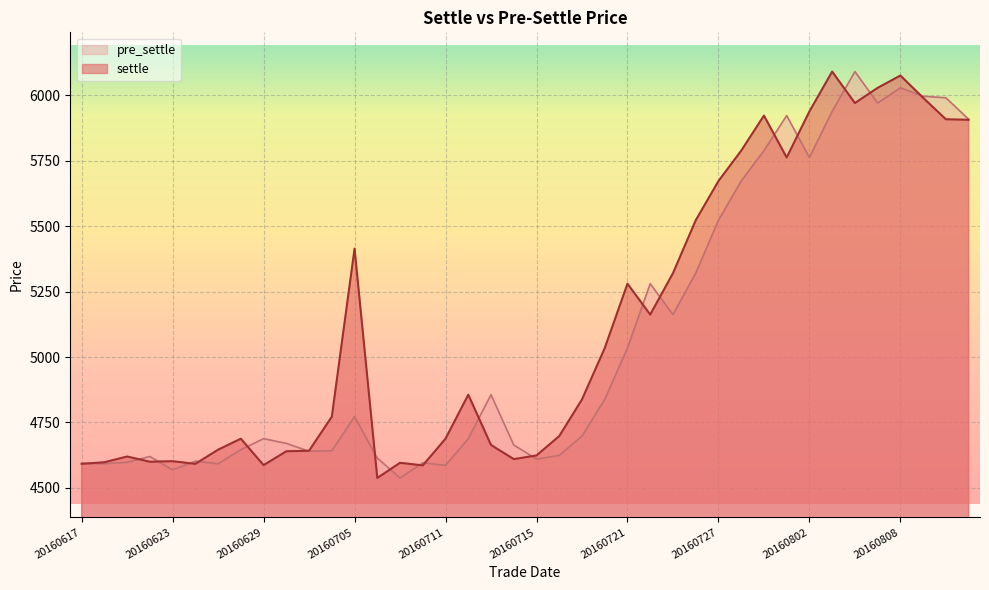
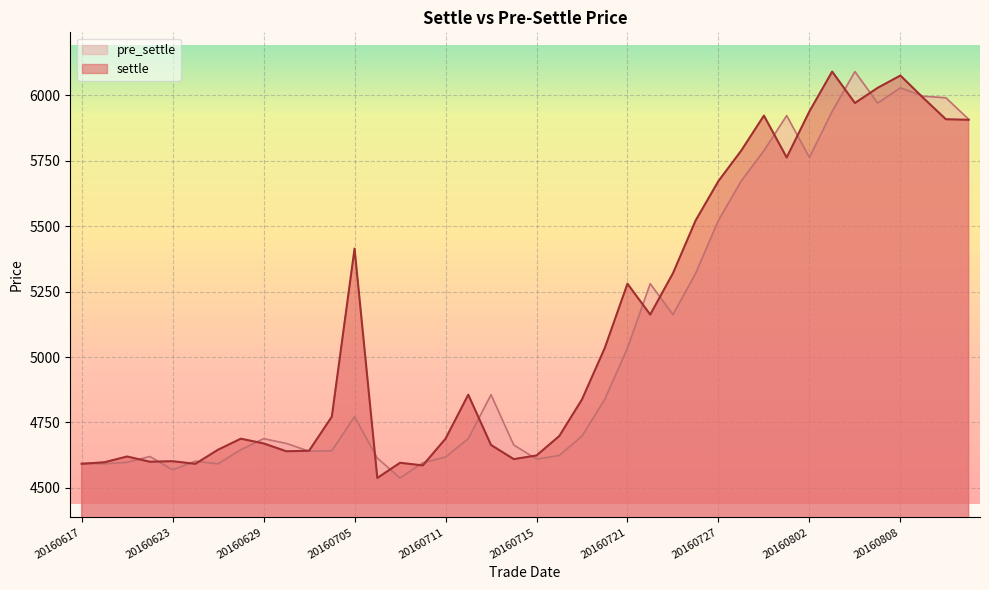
settle, 20160629: 4590 -> 4670
pre_settle, 20160711: 4590 -> 4620
